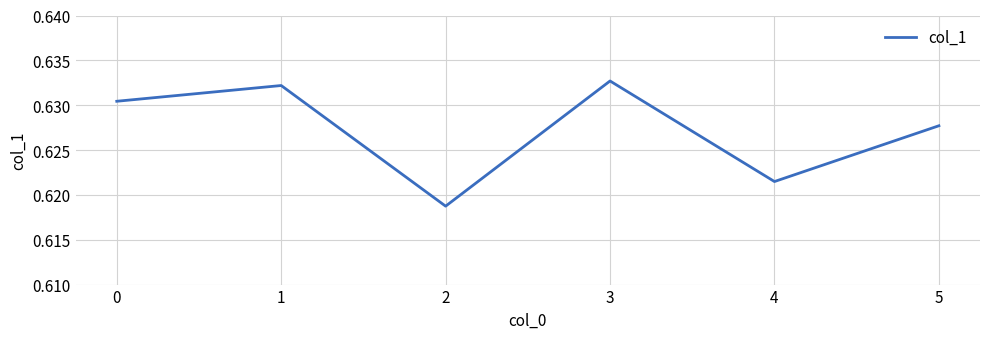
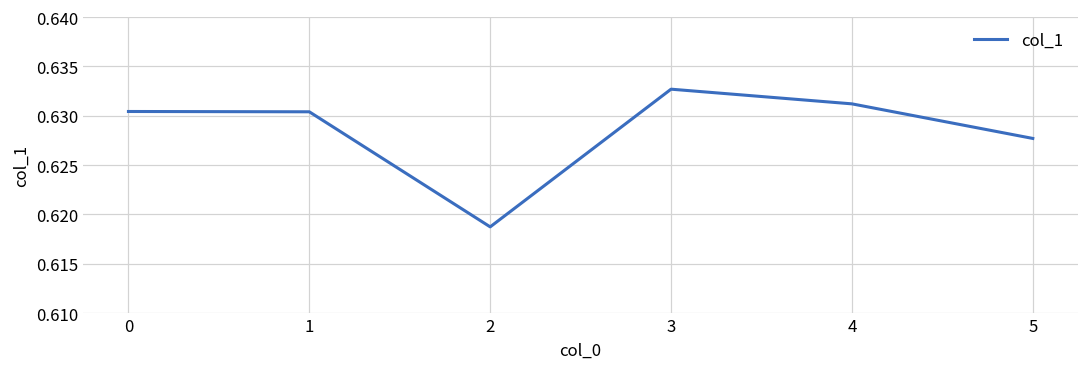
1: 0.632 -> 0.630
4: 0.621 -> 0.631
